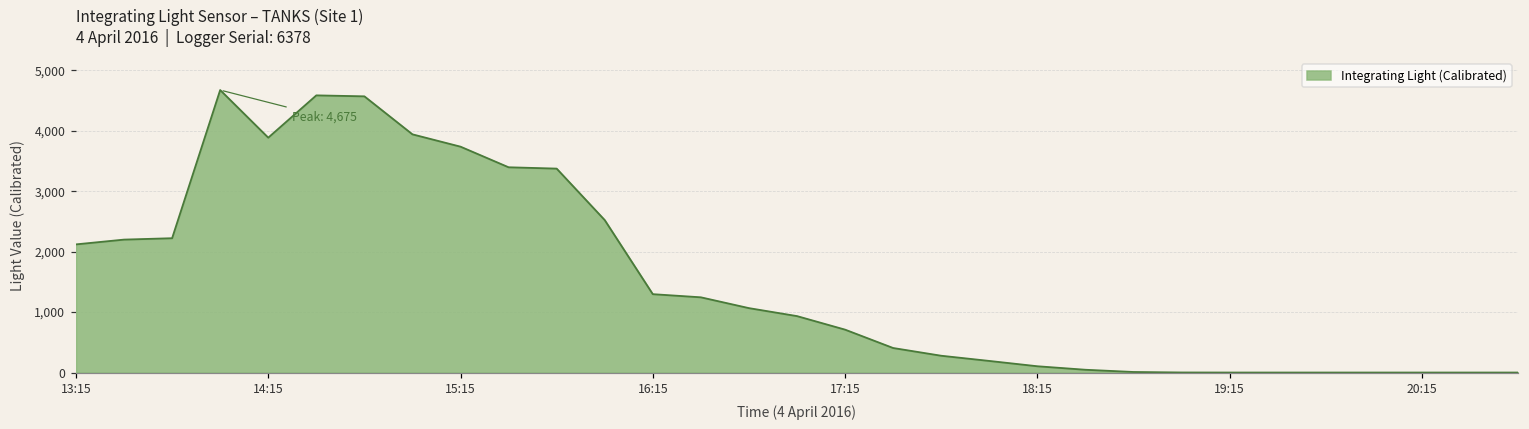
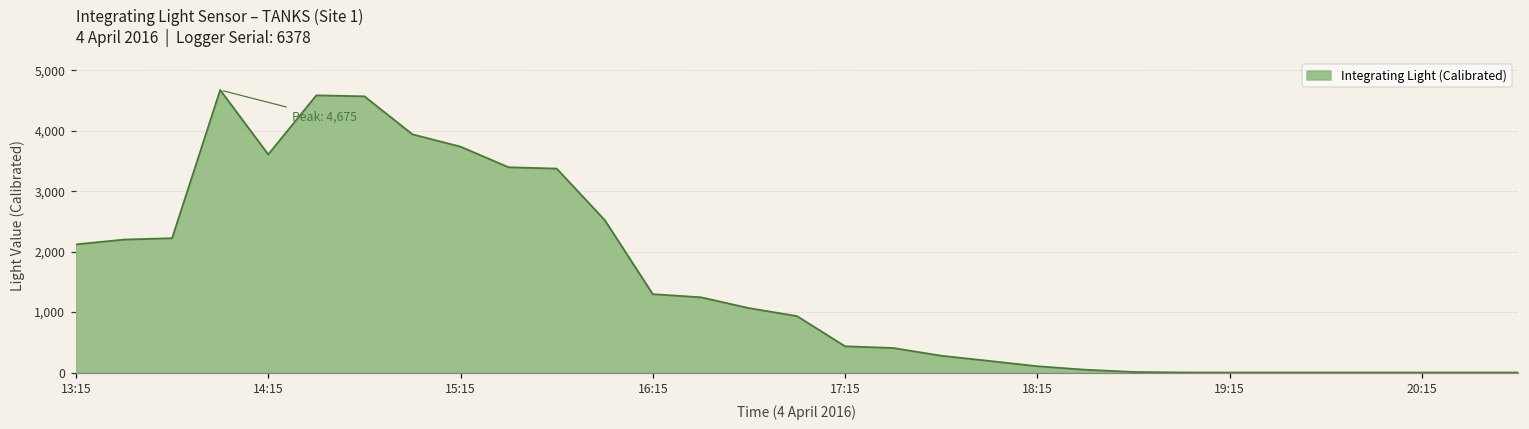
14:15: 3,900 -> 3,600
17:15: 700 -> 400
